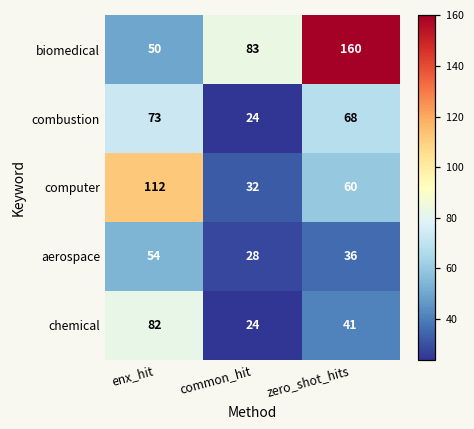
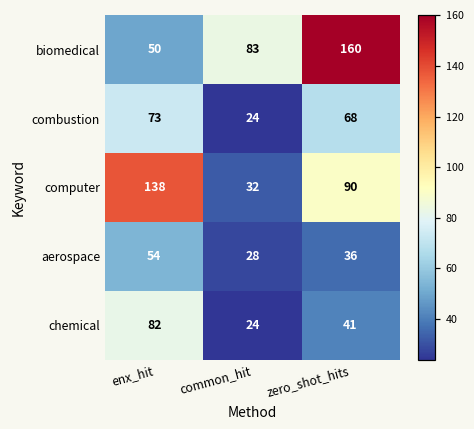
computer, enx_hit: 112 -> 138
computer, zero_shot_hits: 60 -> 90
